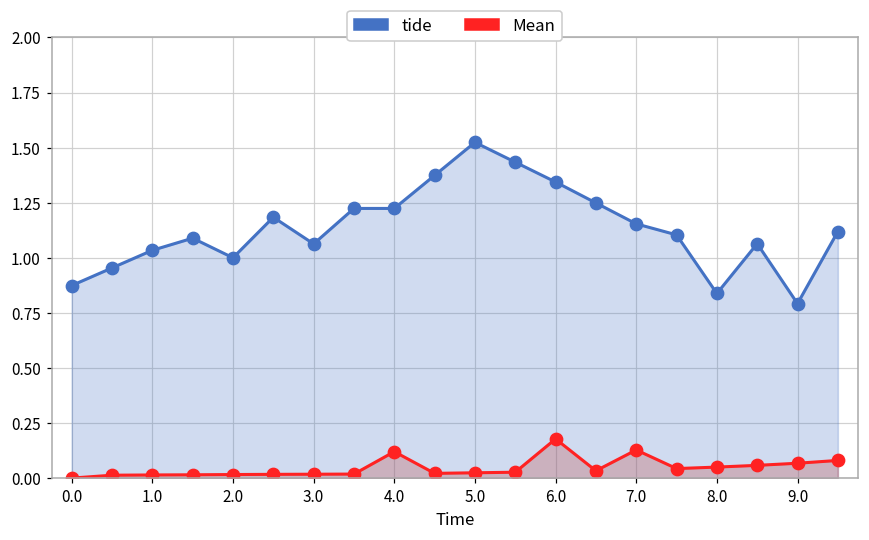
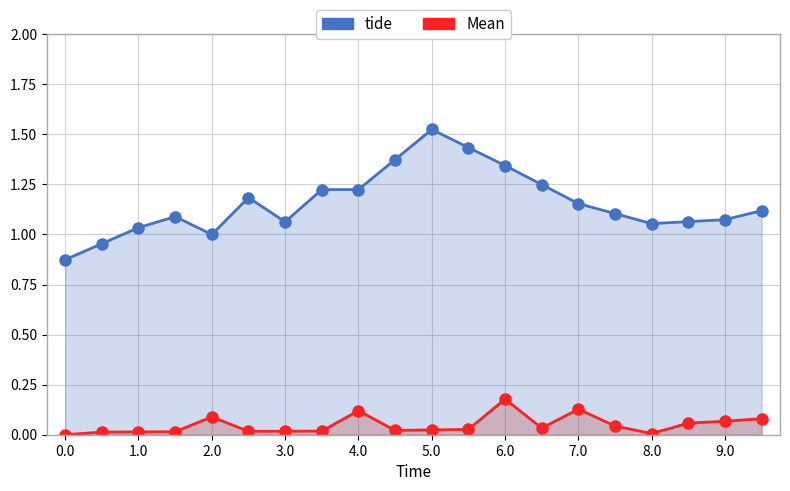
Mean, 2.0: 0.02 -> 0.09
tide, 8.0: 0.84 -> 1.05
Mean, 8.0: 0.05 -> 0.01
tide, 9.0: 0.79 -> 1.07
